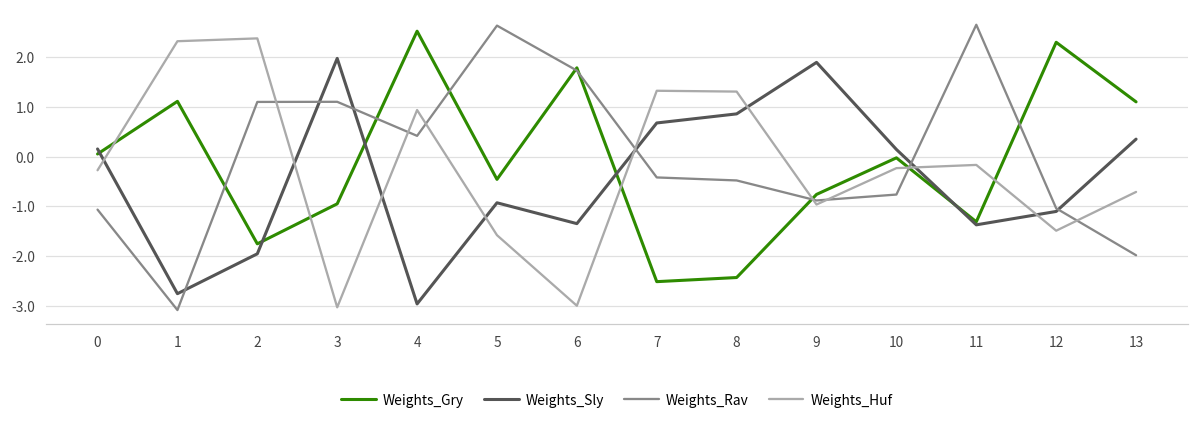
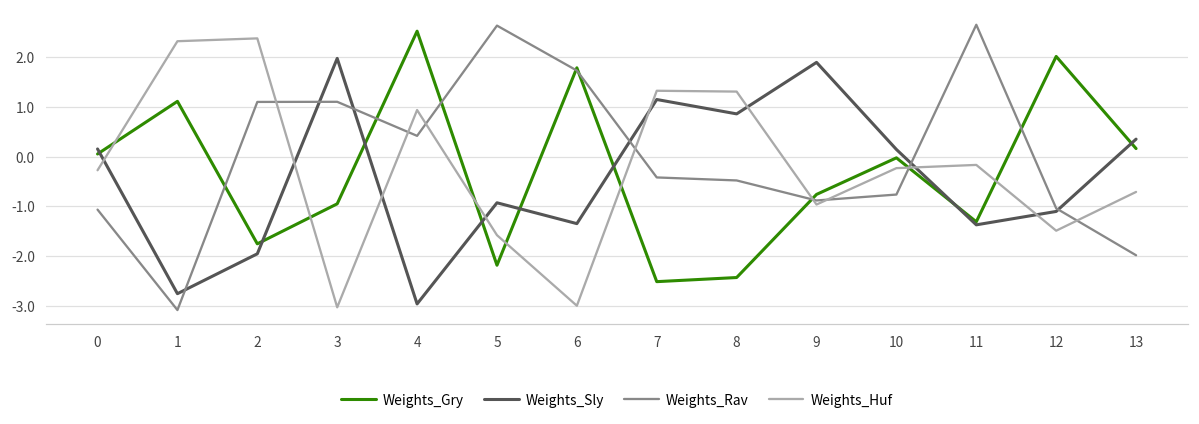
Weights_Gry, 5: -0.5 -> -2.2
Weights_Sly, 7: 0.7 -> 1.2
Weights_Gry, 12: 2.3 -> 2.0
Weights_Gry, 13: 1.1 -> 0.2
